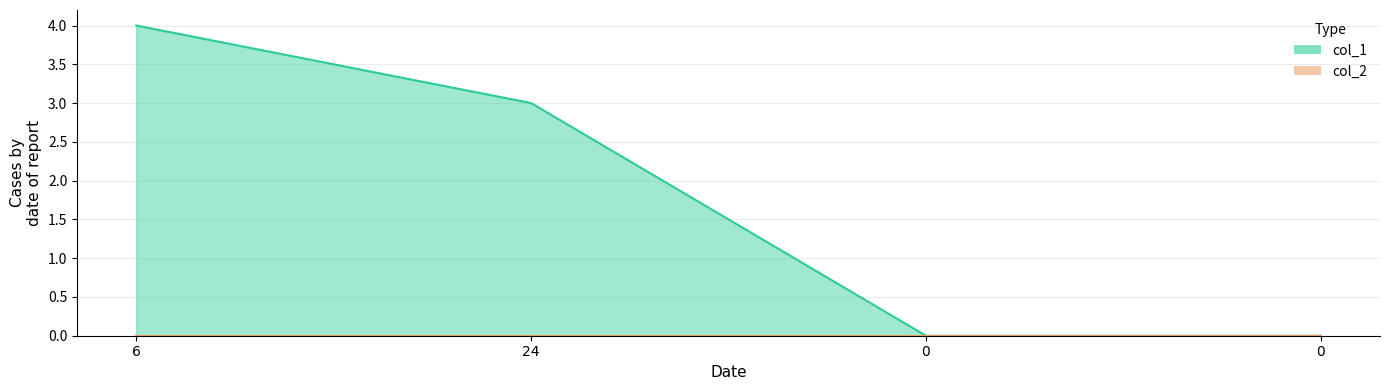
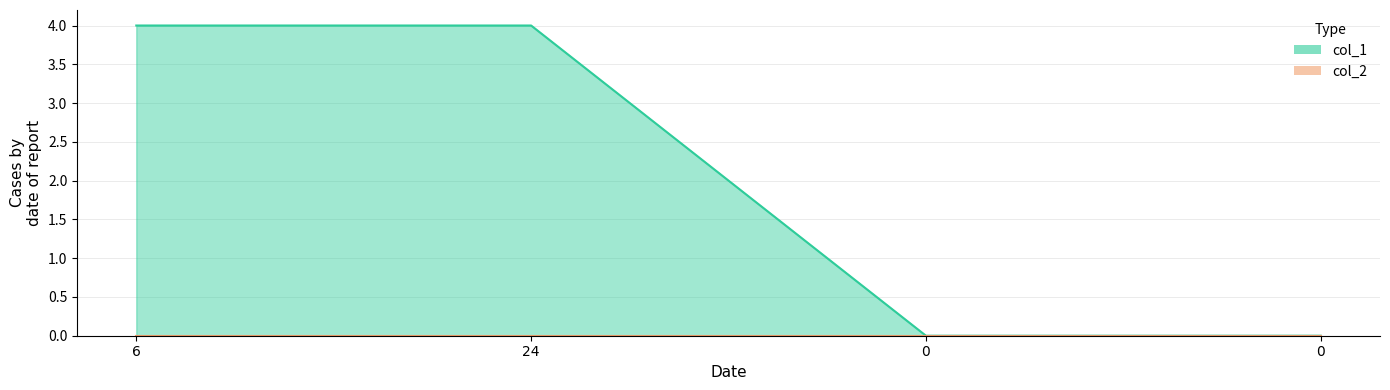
col_1, 24: 3 -> 4
